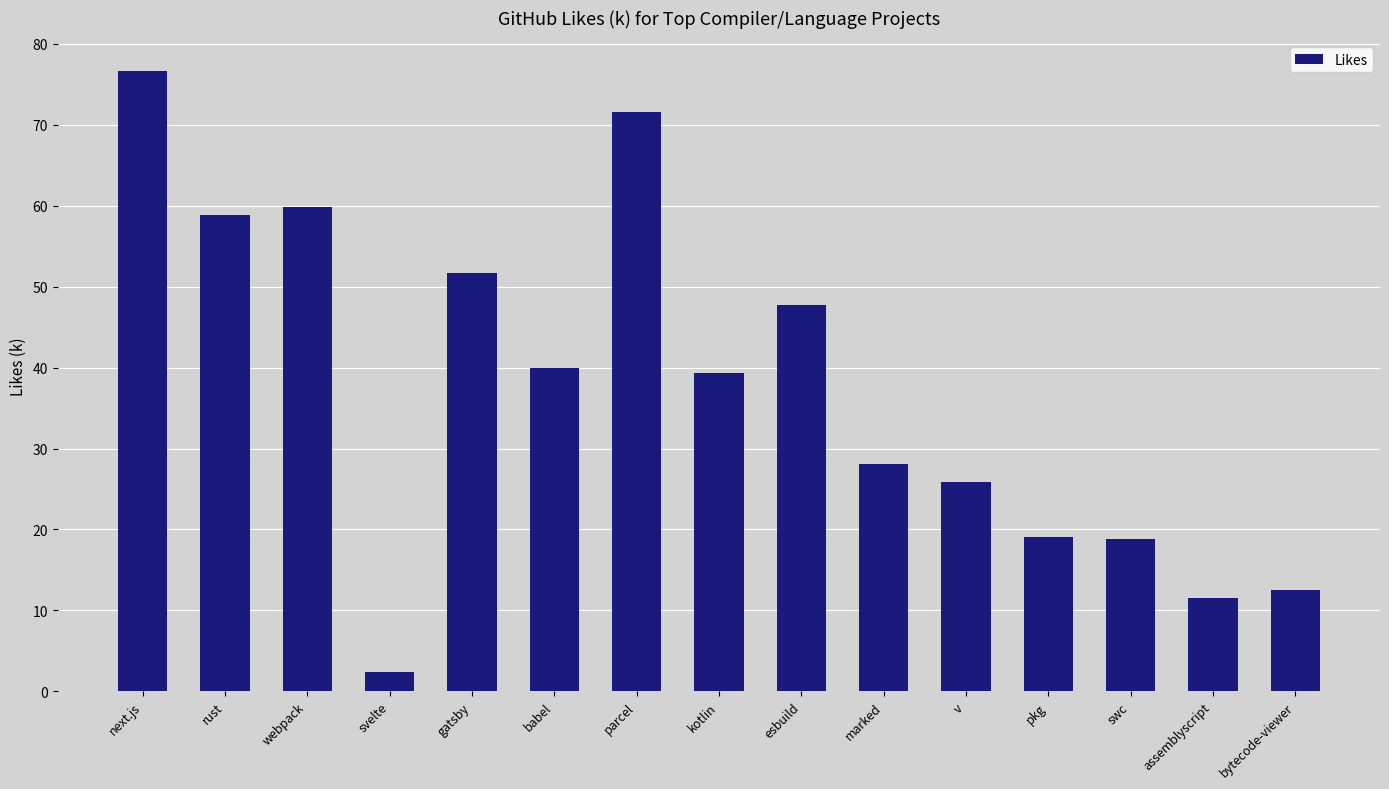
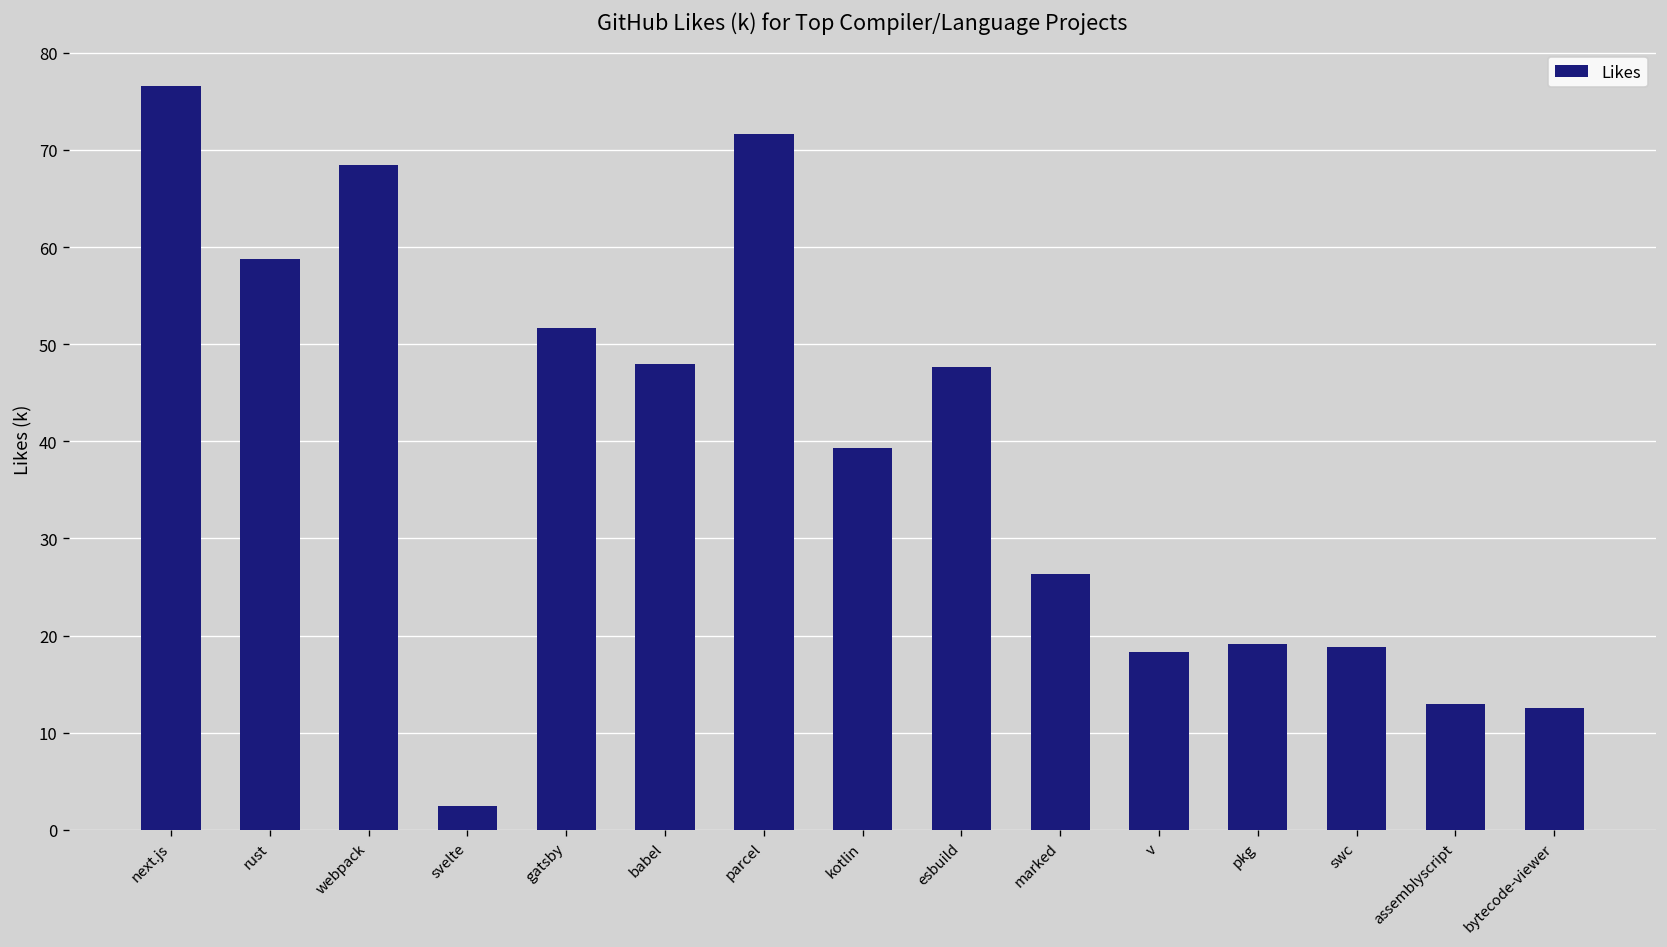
webpack: 60 -> 68
babel: 40 -> 48
marked: 28 -> 26
v: 26 -> 18
assemblyscript: 12 -> 13
